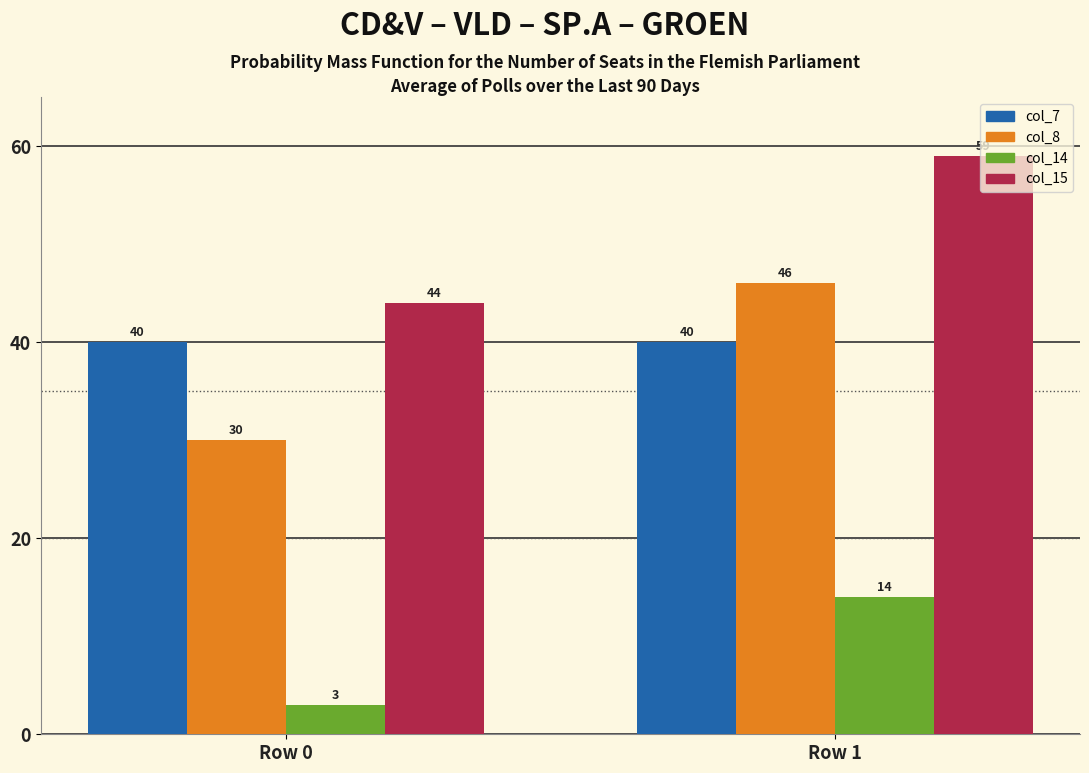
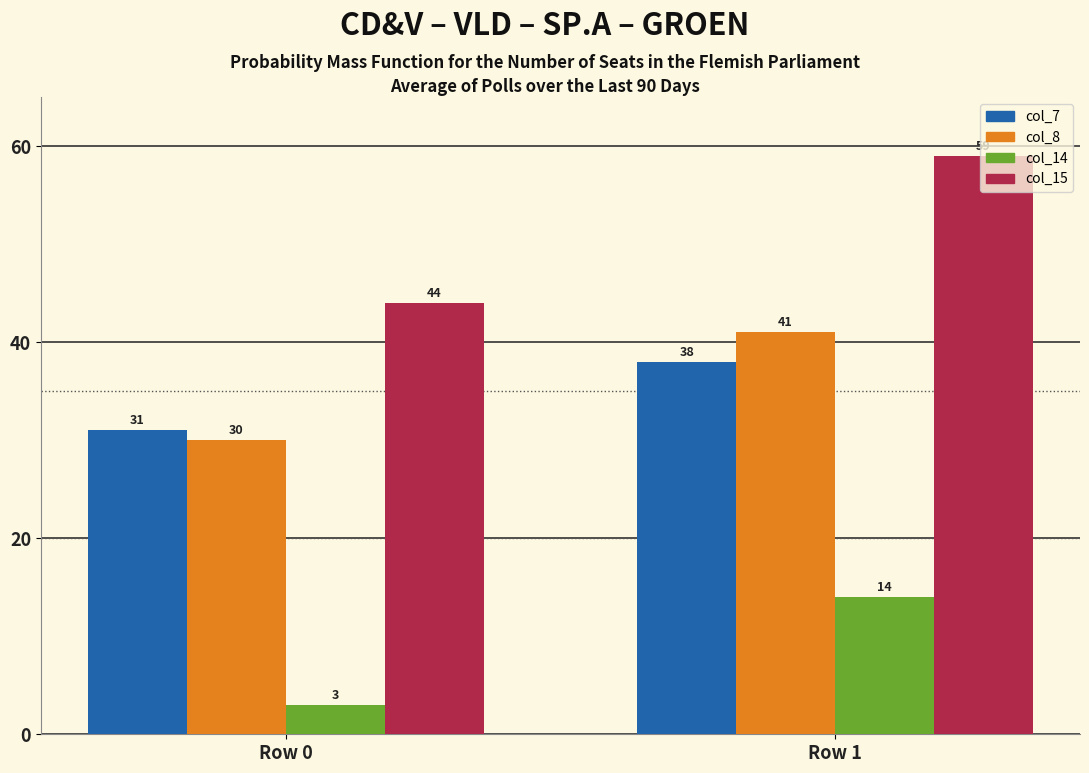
col_7, Row 0: 40 -> 31
col_7, Row 1: 40 -> 38
col_8, Row 1: 46 -> 41
